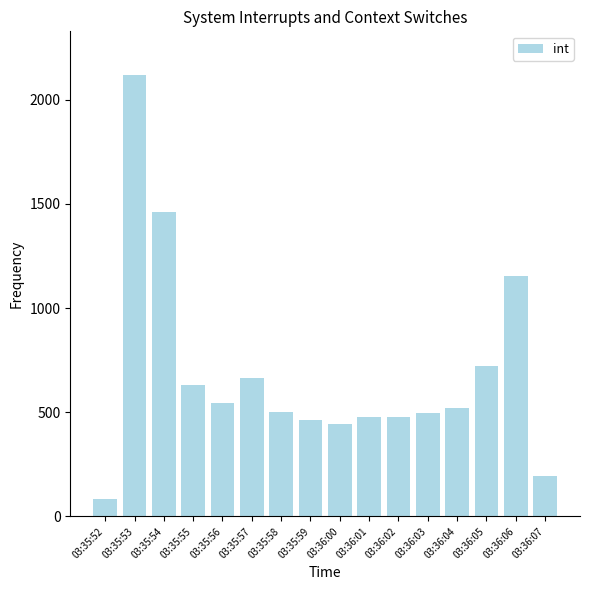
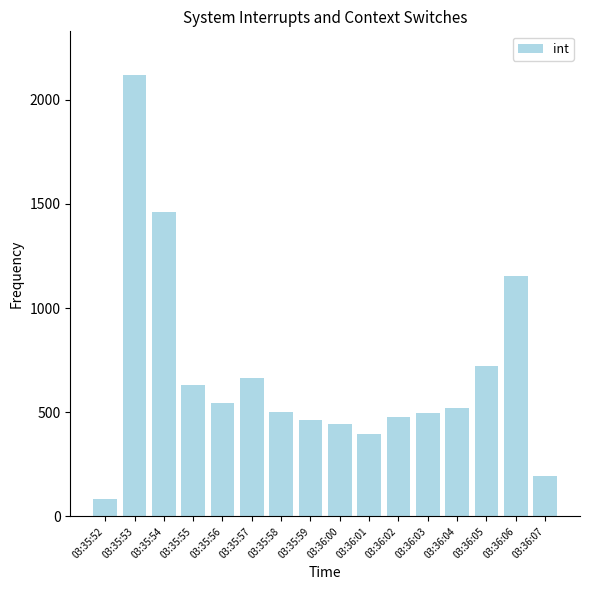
03:36:01: 480 -> 400
